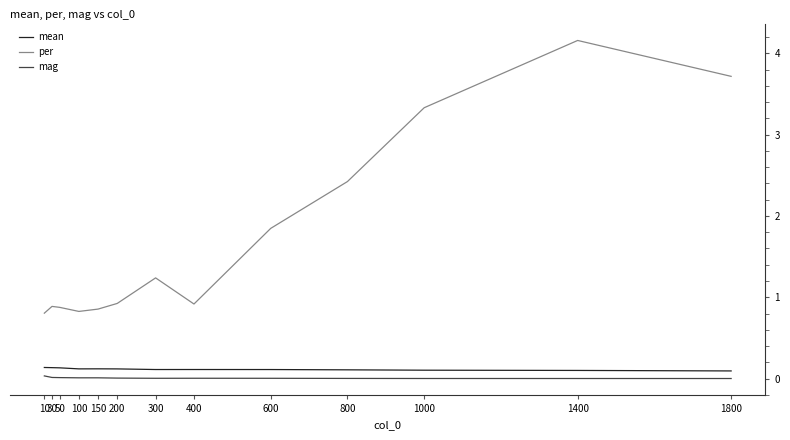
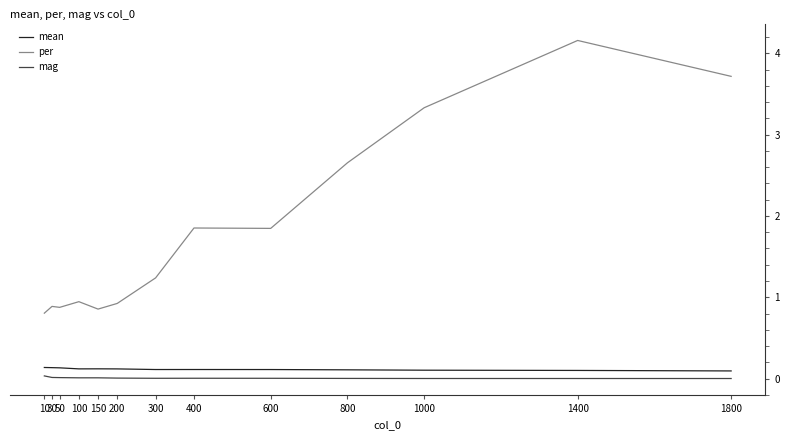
per, 100: 0.8 -> 0.9
per, 400: 0.9 -> 1.9
per, 800: 2.4 -> 2.7
